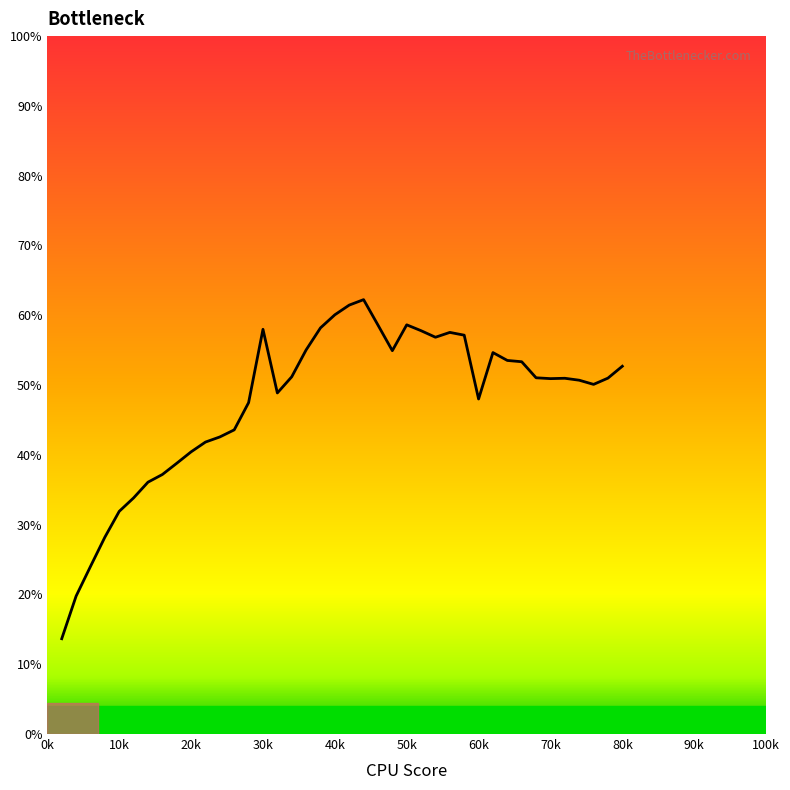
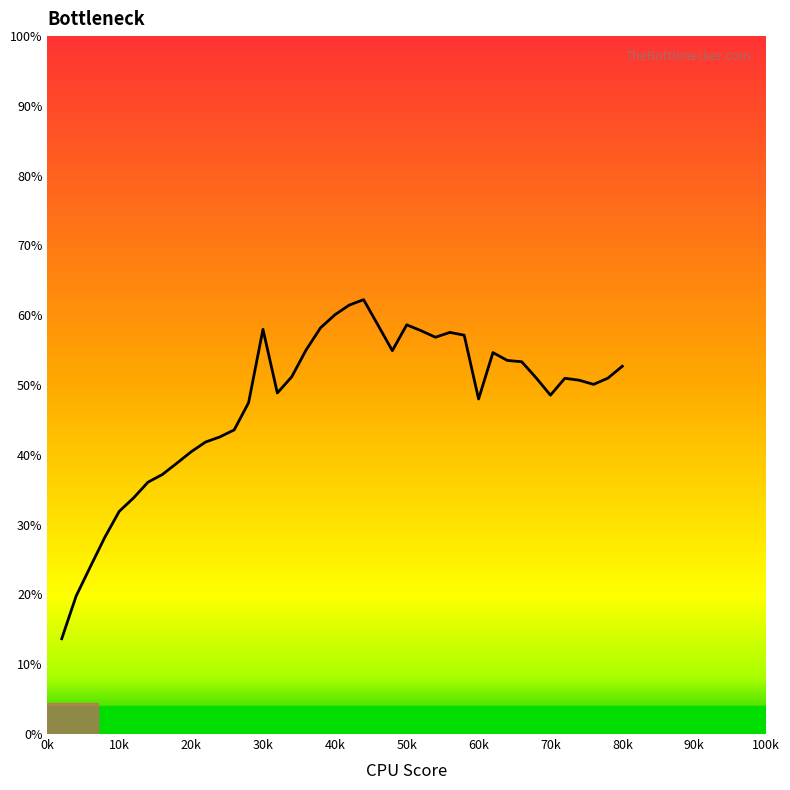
70k: 51% -> 49%
